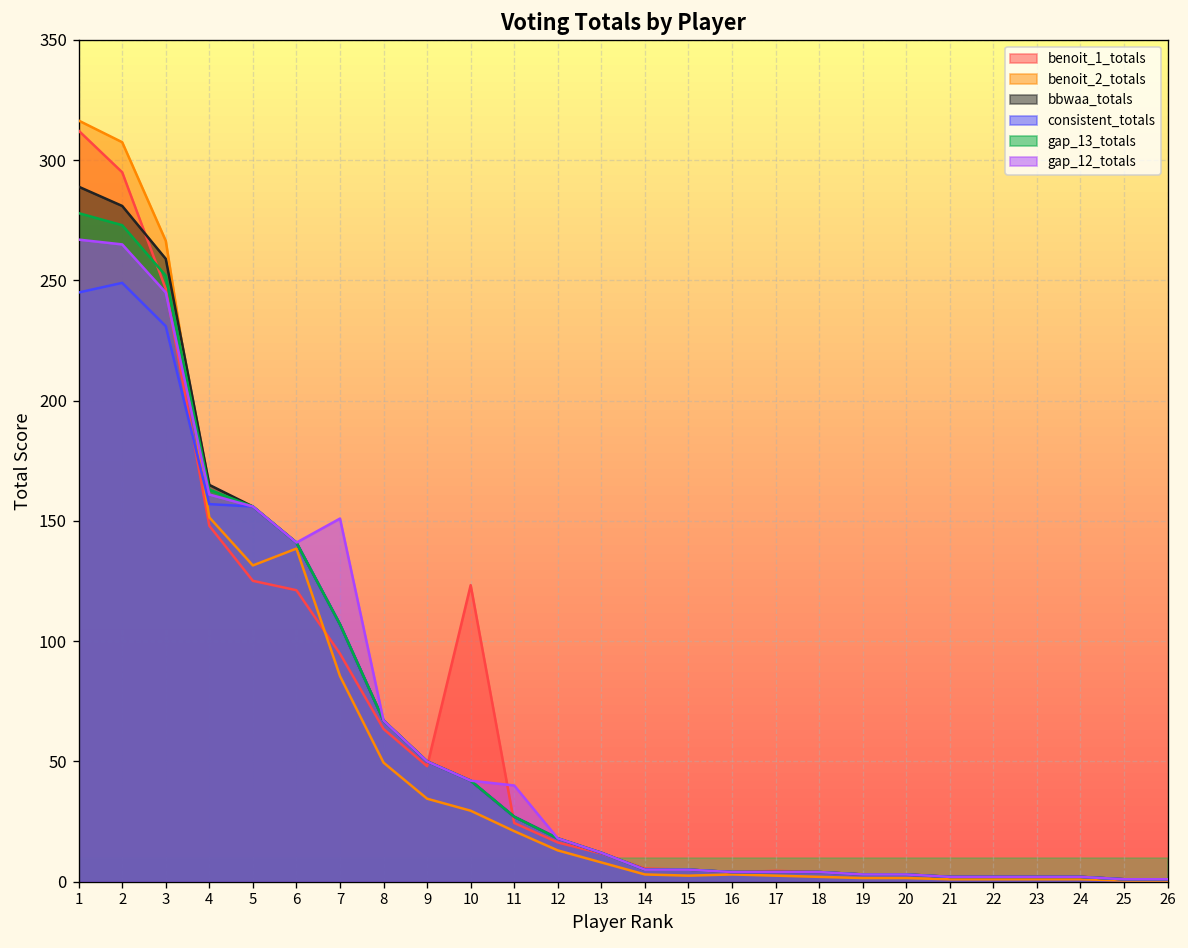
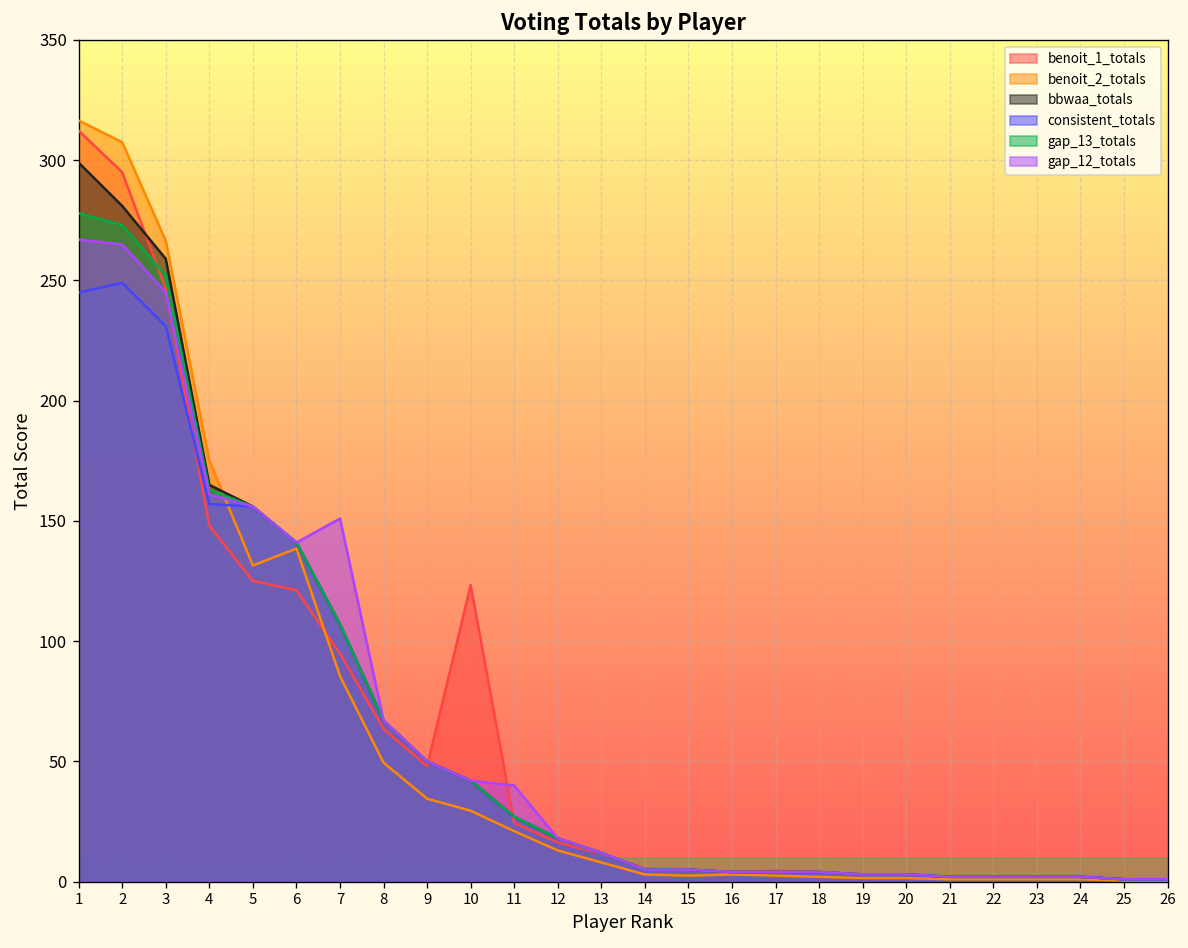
bbwaa_totals, 1: 289 -> 299
benoit_2_totals, 4: 152 -> 175
